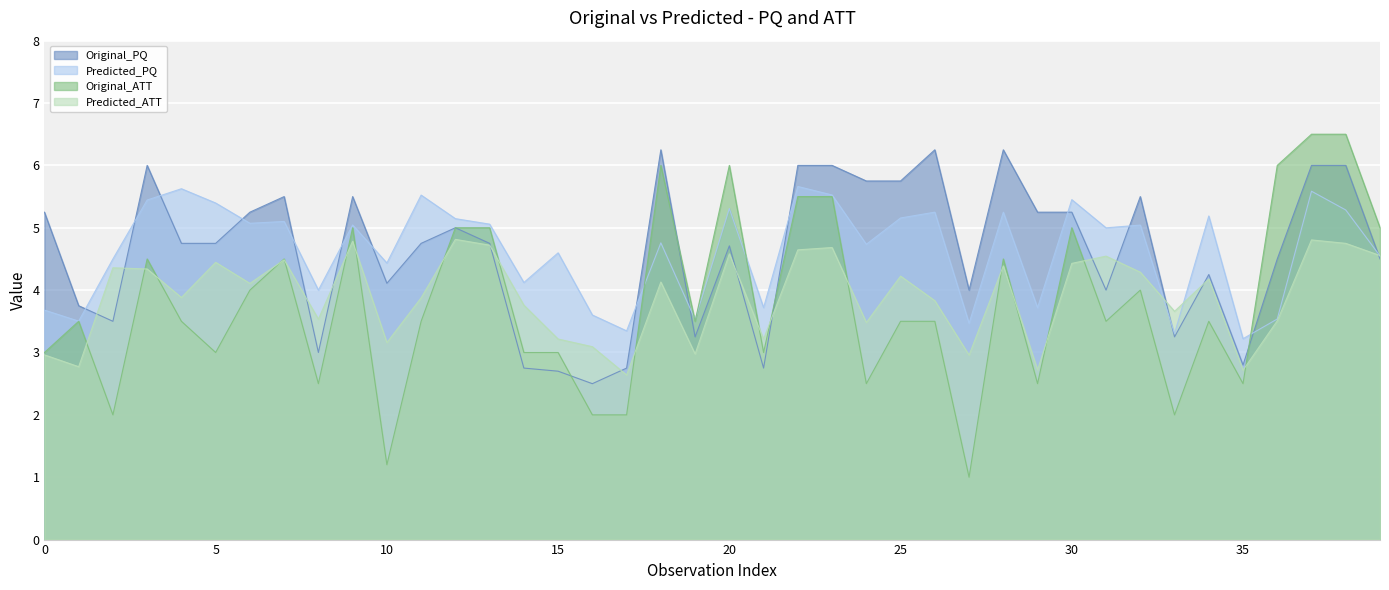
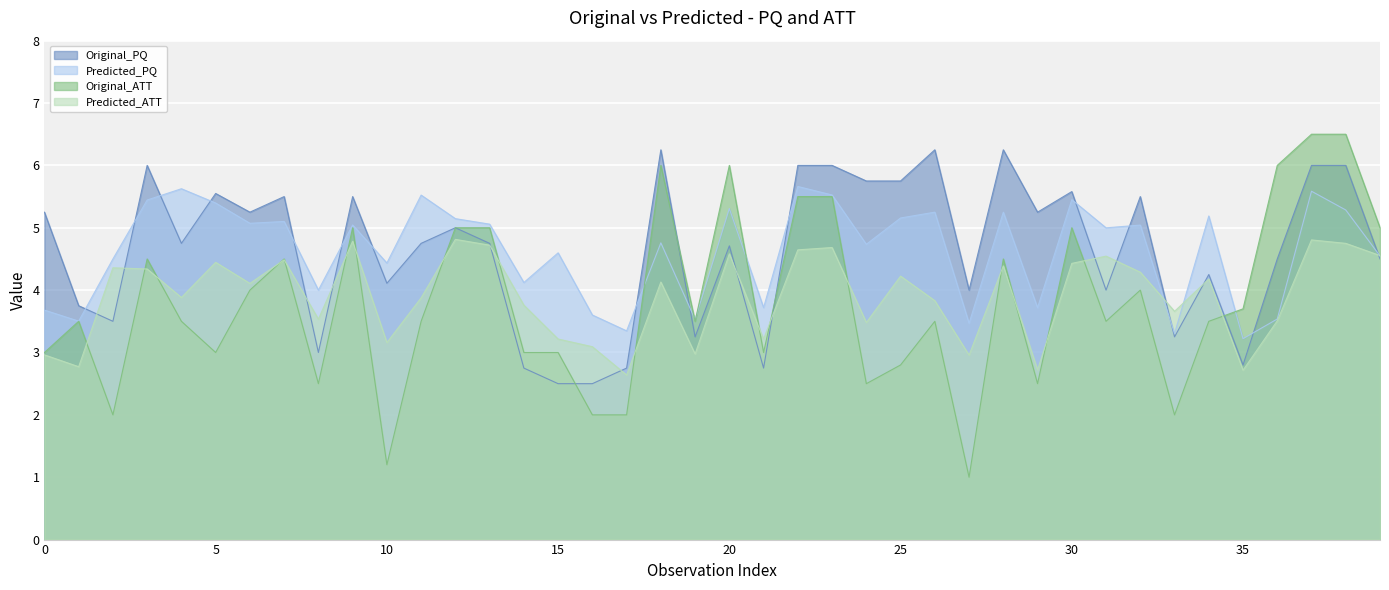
Original_PQ, 5: 4.8 -> 5.6
Original_PQ, 15: 2.7 -> 2.5
Original_ATT, 25: 3.5 -> 2.8
Original_PQ, 30: 5.3 -> 5.6
Original_ATT, 35: 2.5 -> 3.7
